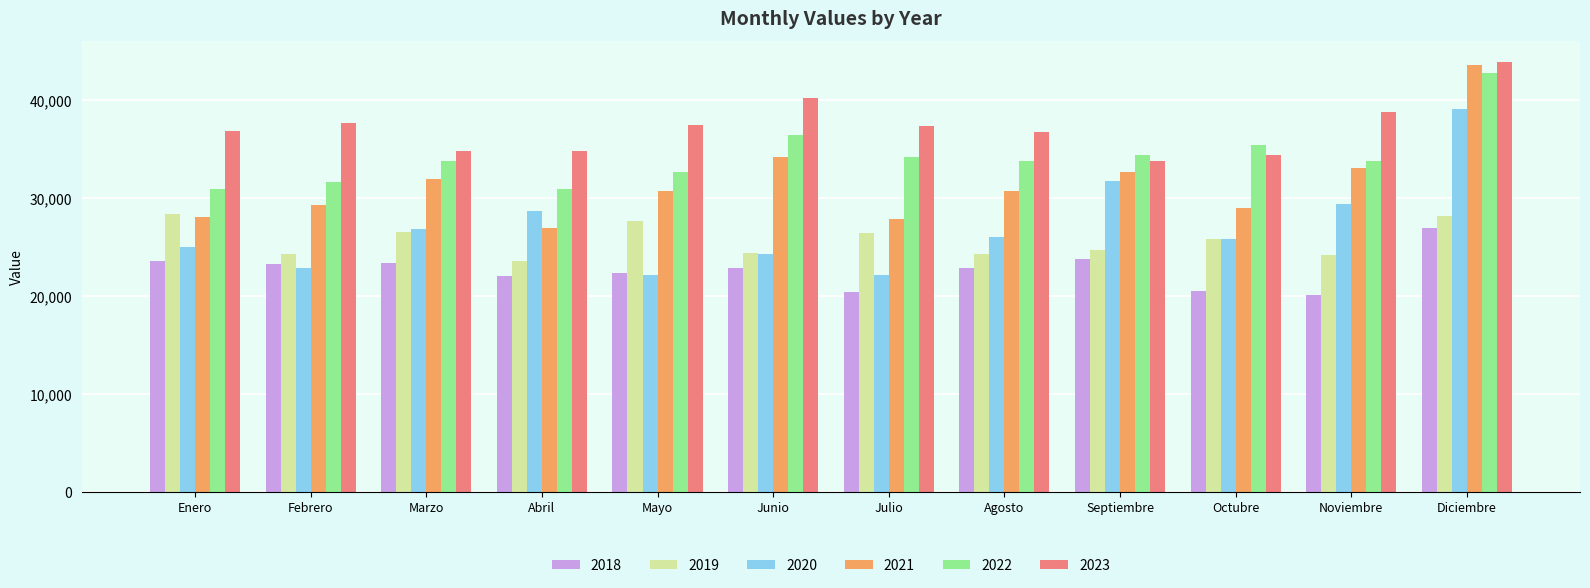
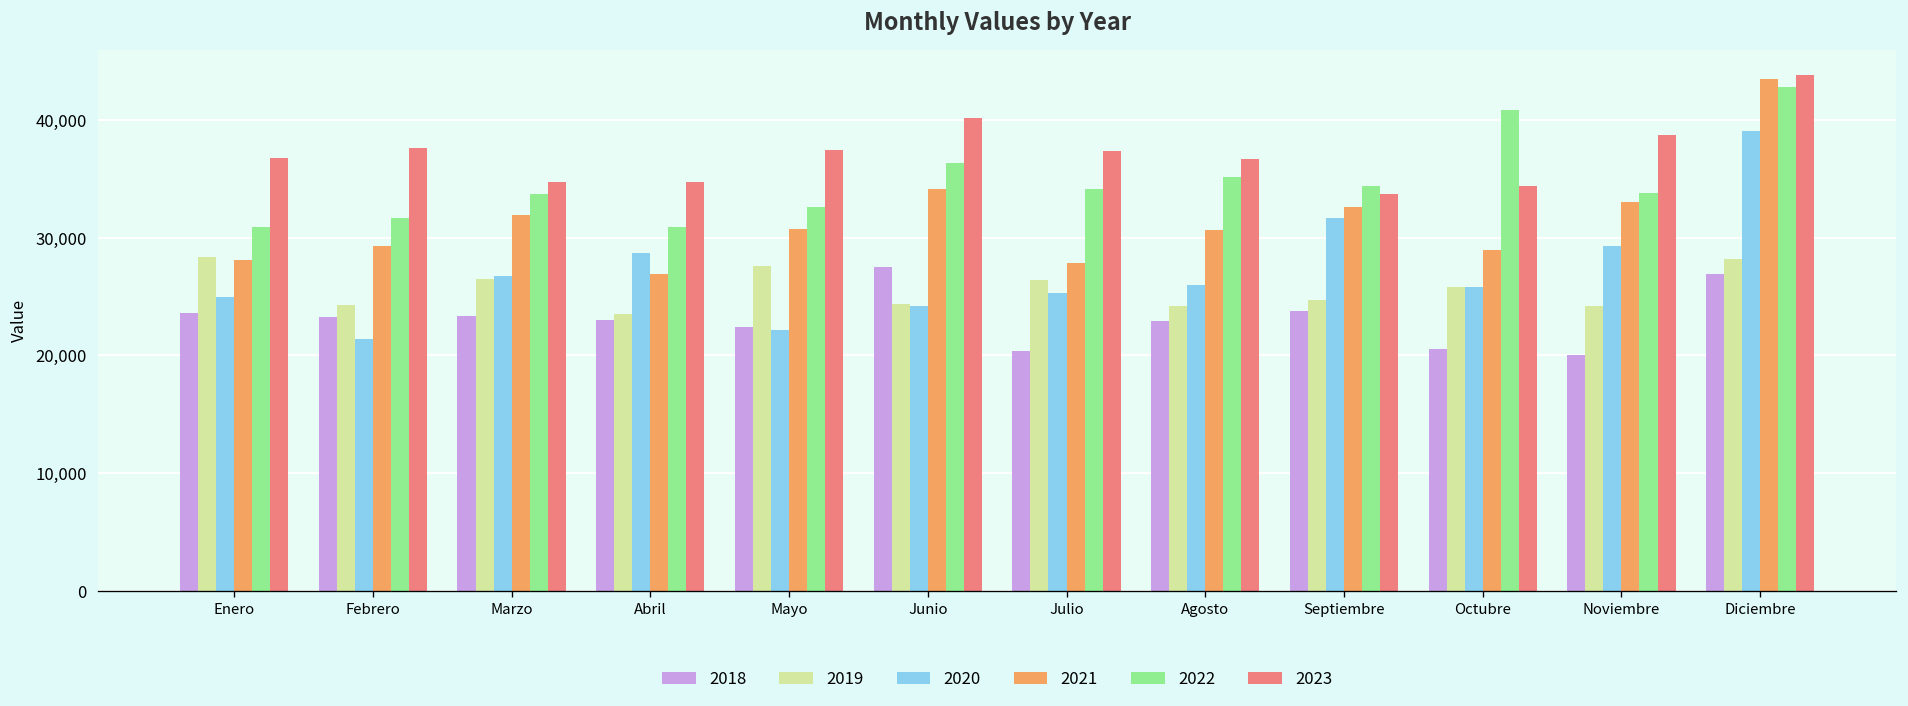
2020, Febrero: 23,000 -> 21,000
2018, Abril: 22,000 -> 23,000
2018, Junio: 23,000 -> 28,000
2020, Julio: 22,000 -> 25,000
2022, Agosto: 34,000 -> 35,000
2022, Octubre: 35,000 -> 41,000
